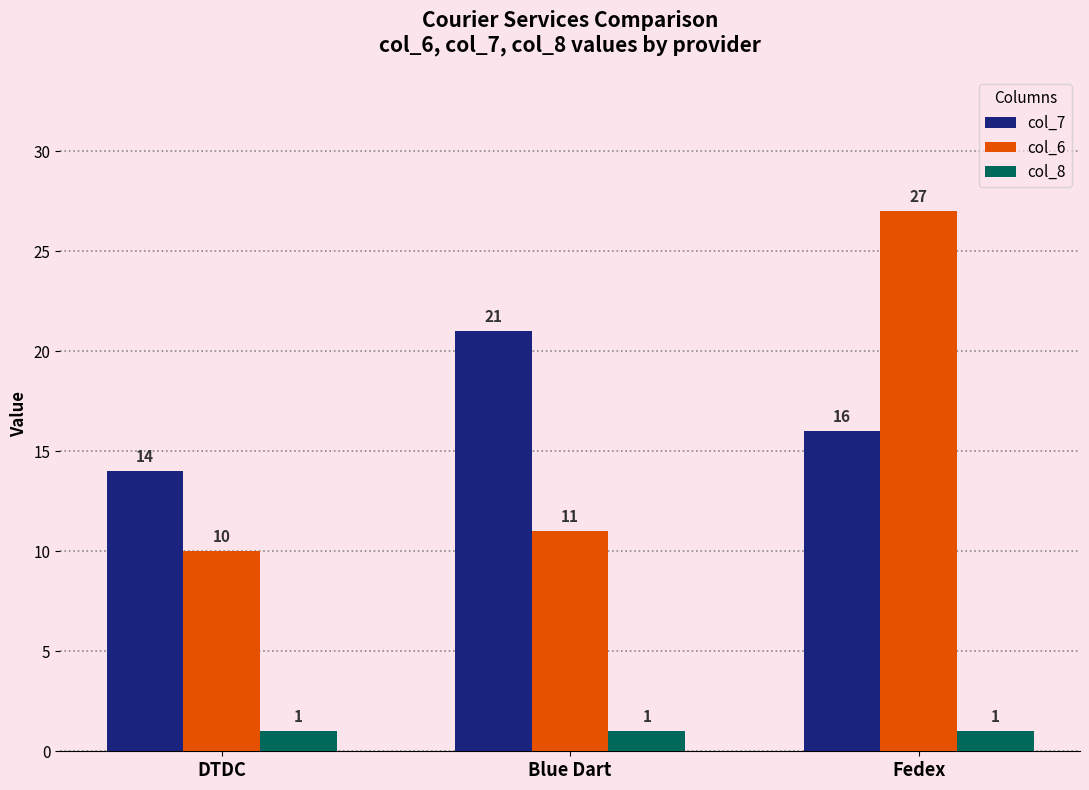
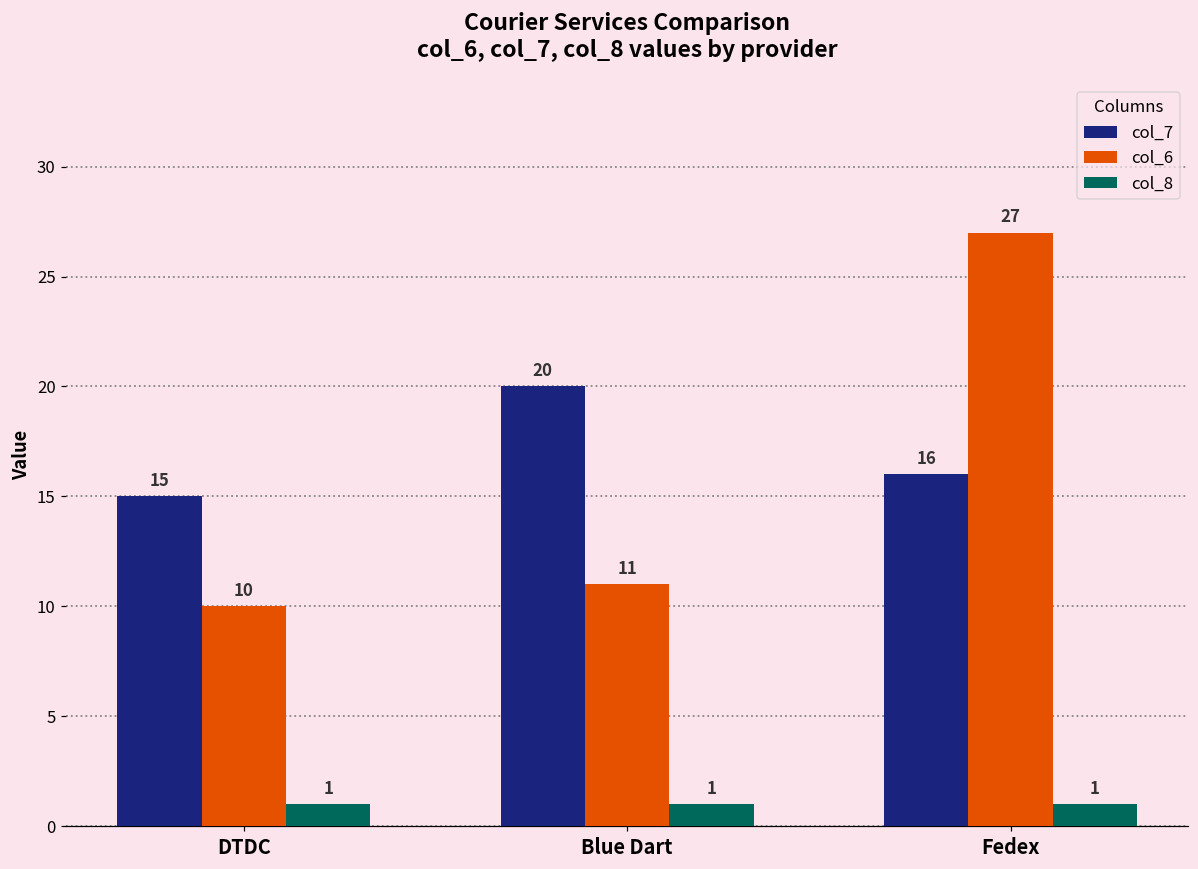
col_7, DTDC: 14 -> 15
col_7, Blue Dart: 21 -> 20
